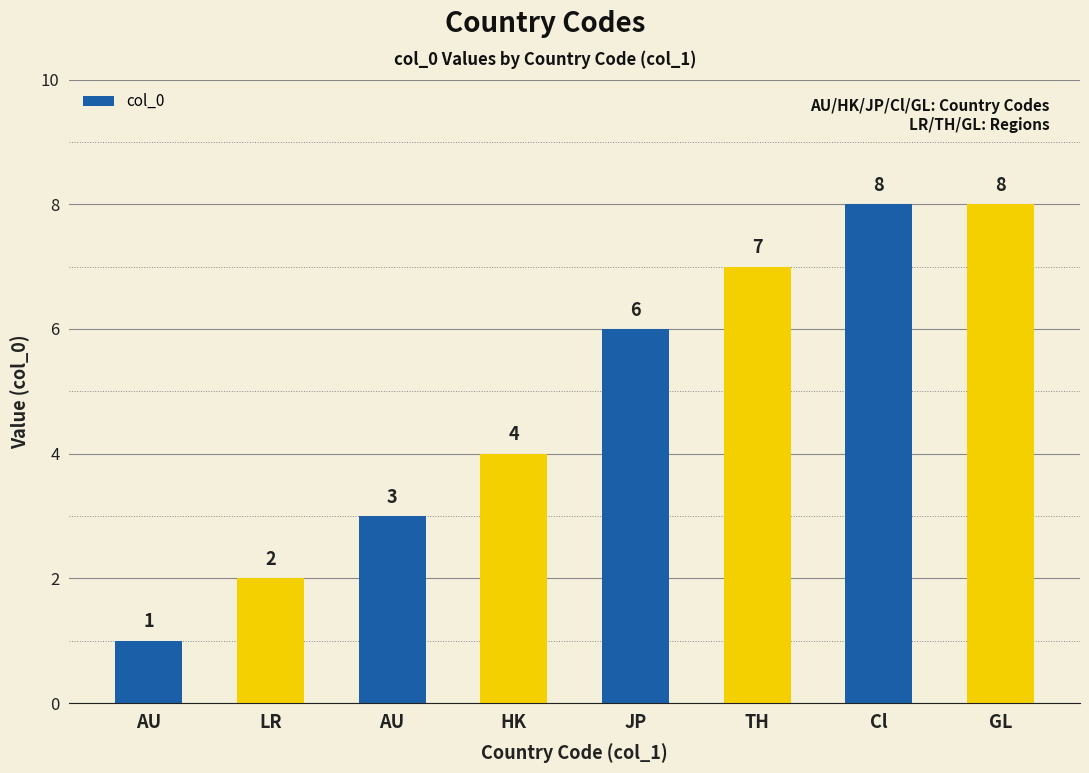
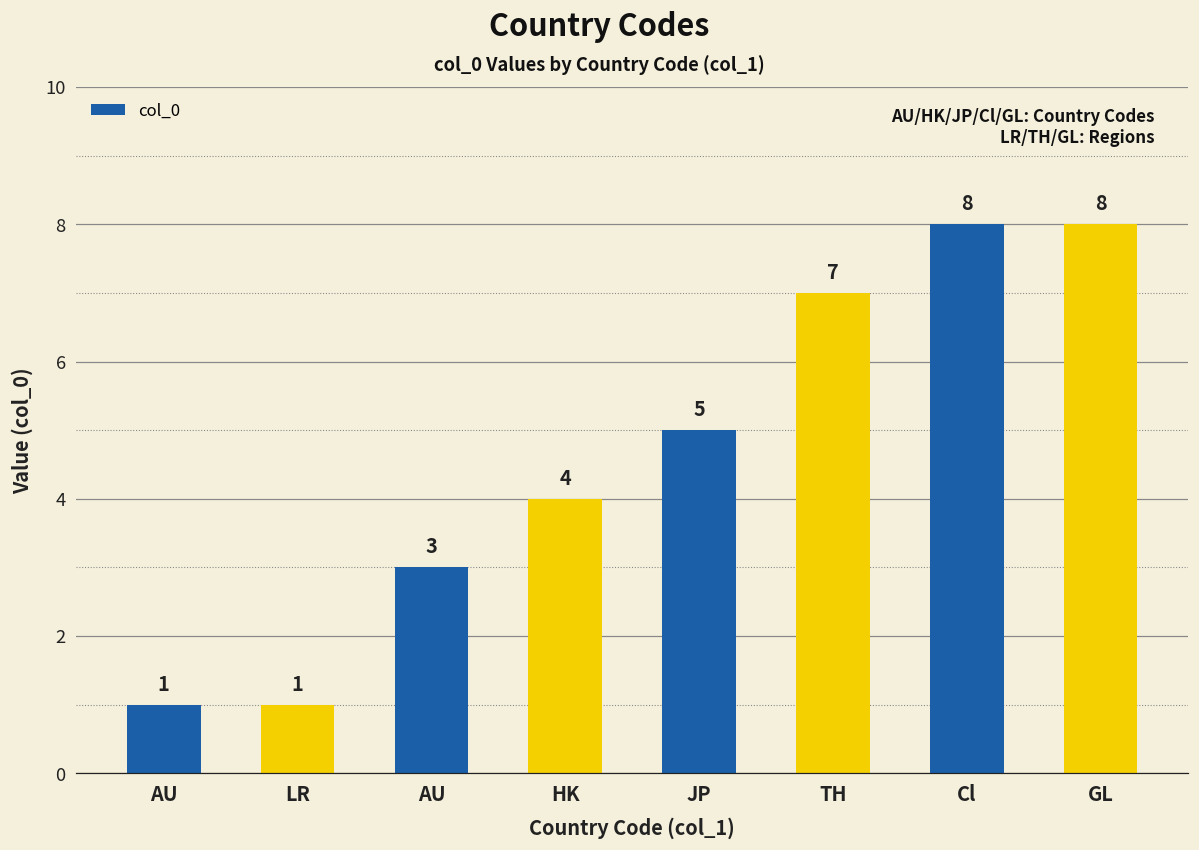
LR: 2 -> 1
JP: 6 -> 5
